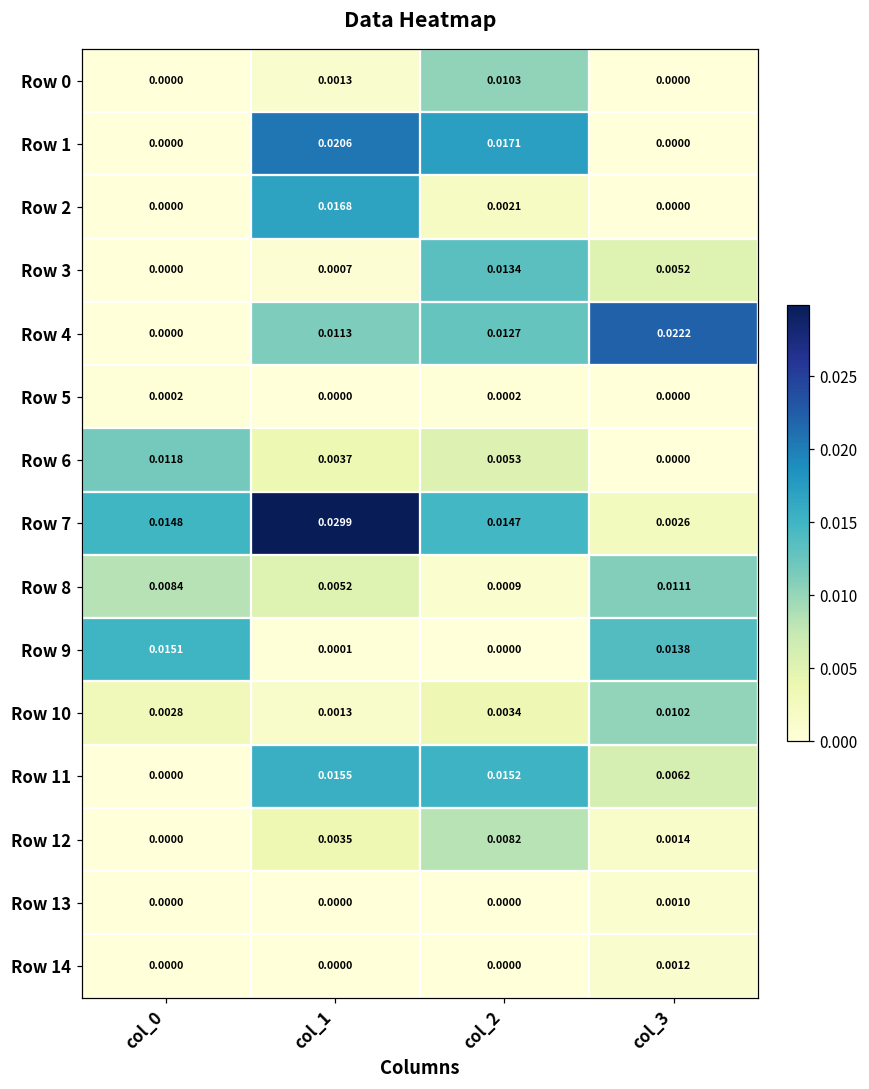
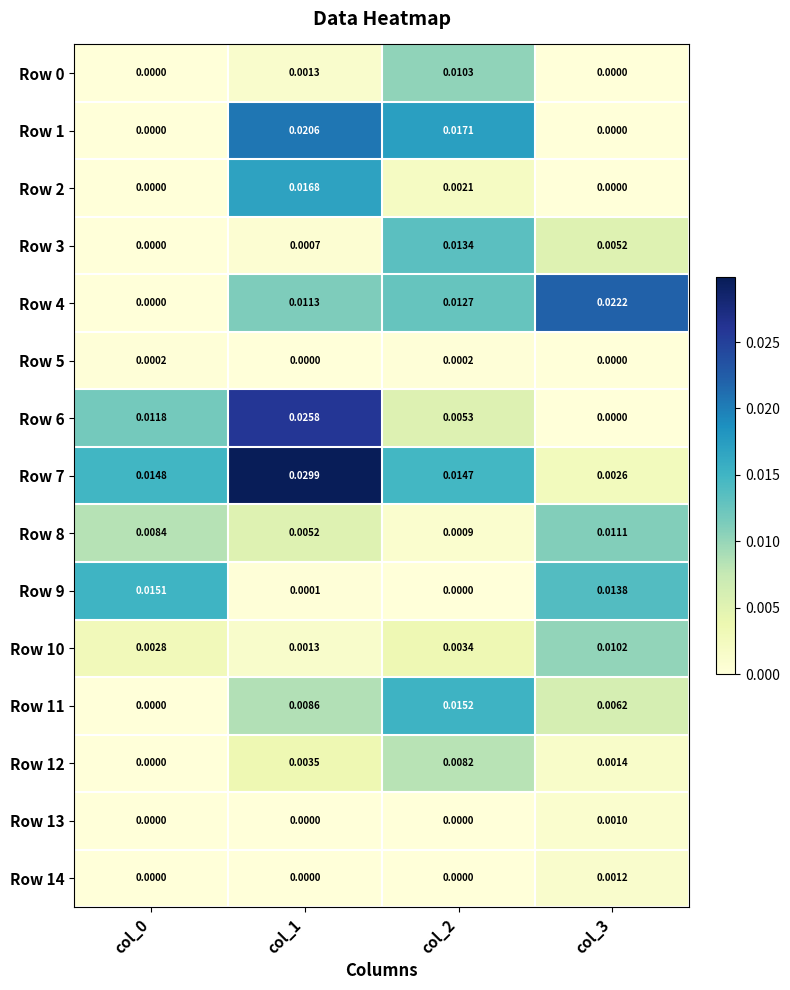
Row 6, col_1: 0.0037 -> 0.0258
Row 11, col_1: 0.0155 -> 0.0086
